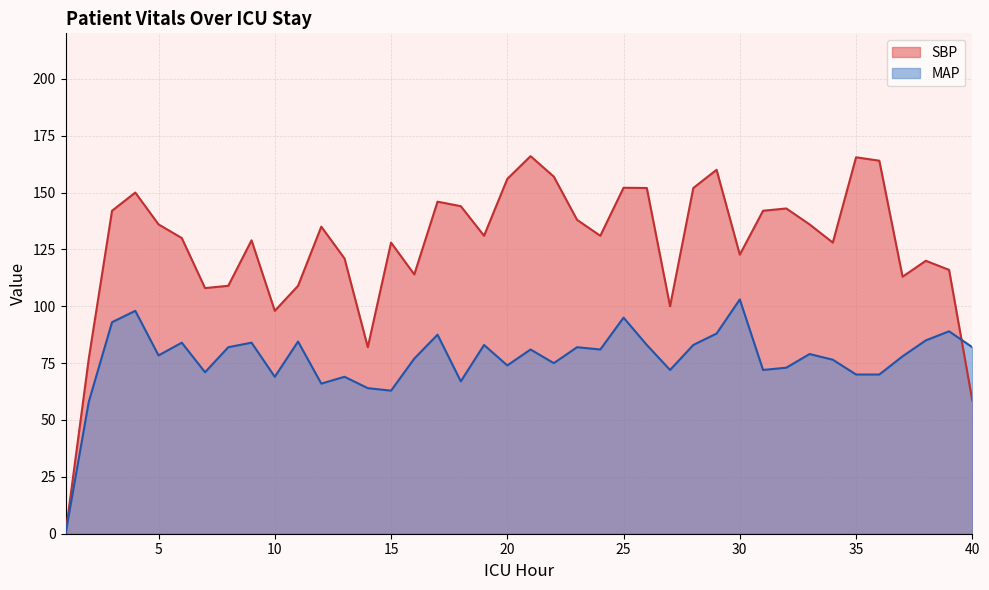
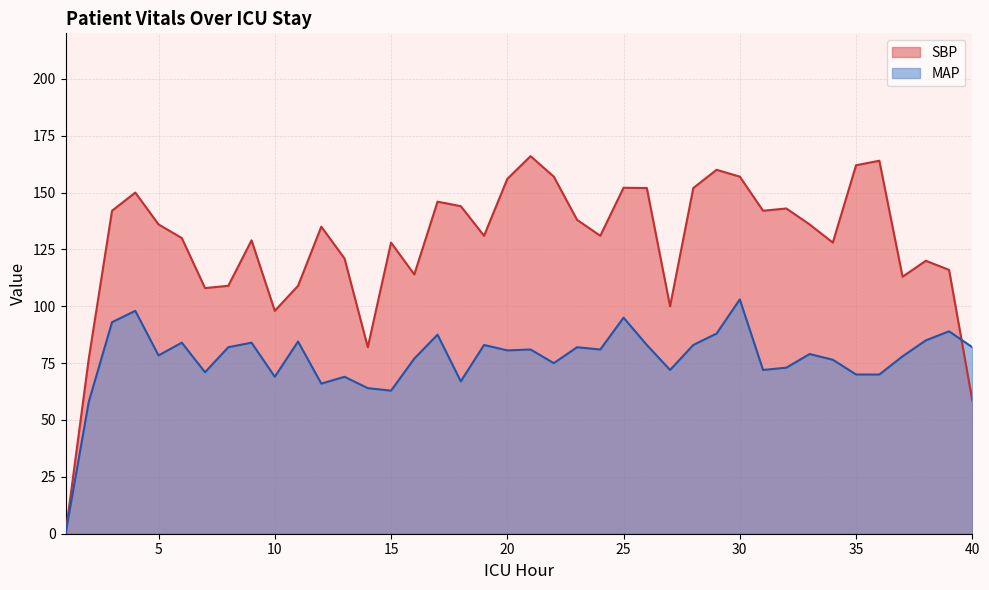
MAP, 20: 74 -> 81
SBP, 30: 123 -> 157
SBP, 35: 166 -> 162
